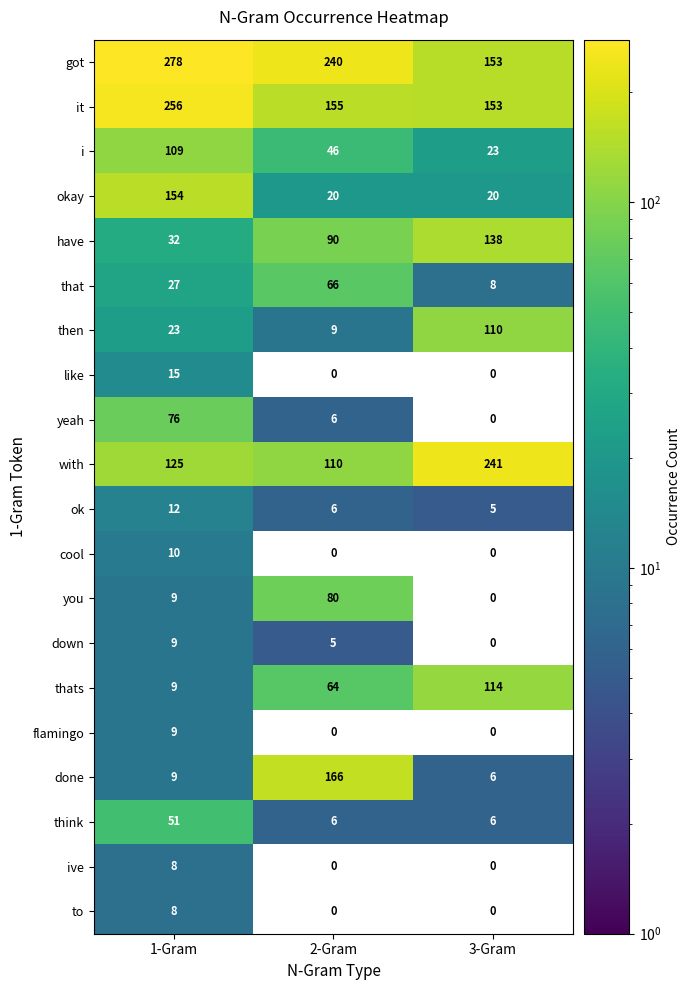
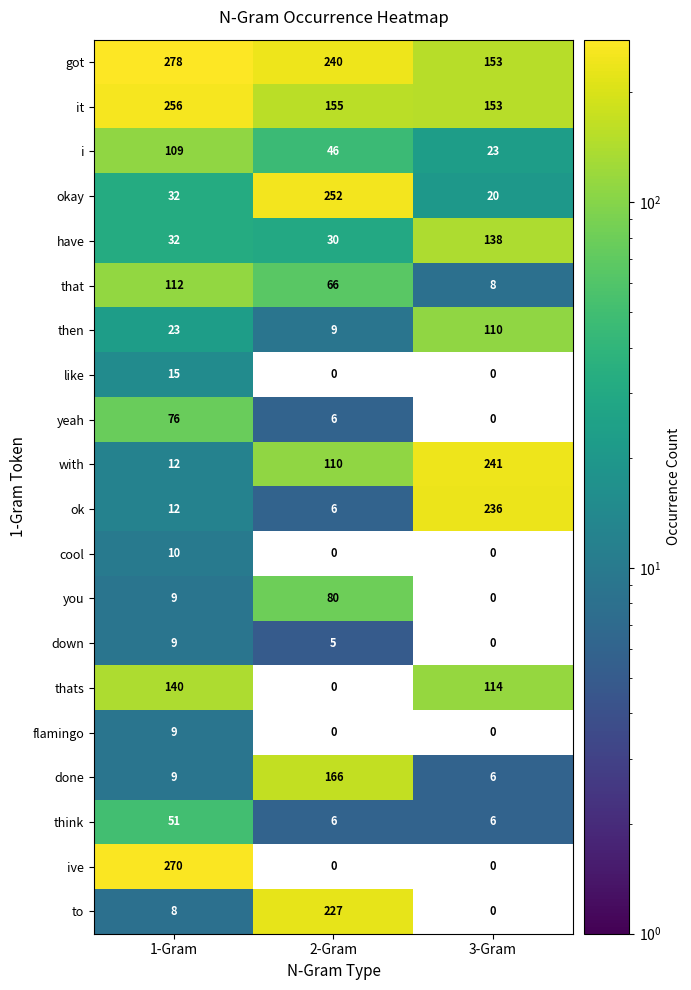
okay, 1-Gram: 154 -> 32
okay, 2-Gram: 20 -> 252
have, 2-Gram: 90 -> 30
that, 1-Gram: 27 -> 112
with, 1-Gram: 125 -> 12
ok, 3-Gram: 5 -> 236
thats, 1-Gram: 9 -> 140
thats, 2-Gram: 64 -> 0
ive, 1-Gram: 8 -> 270
to, 2-Gram: 0 -> 227
